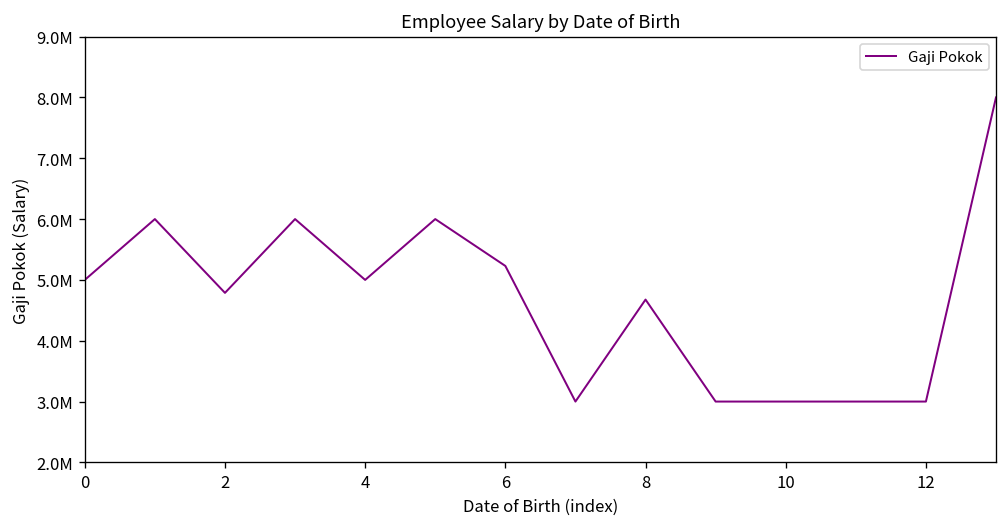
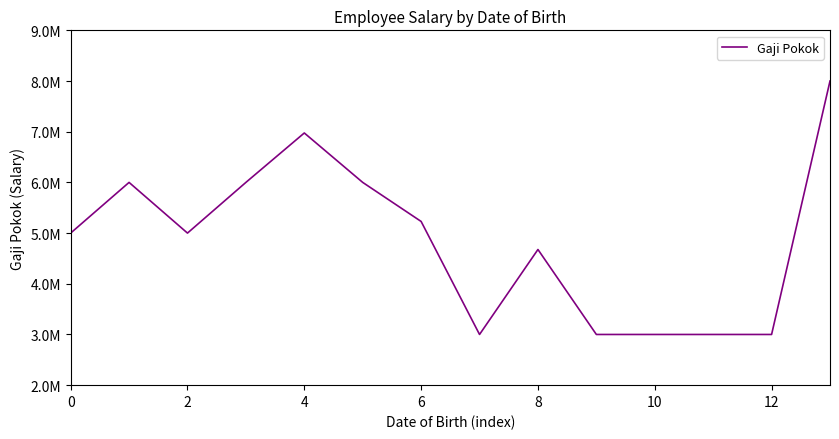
2: 4800000 -> 5000000
4: 5000000 -> 7000000
